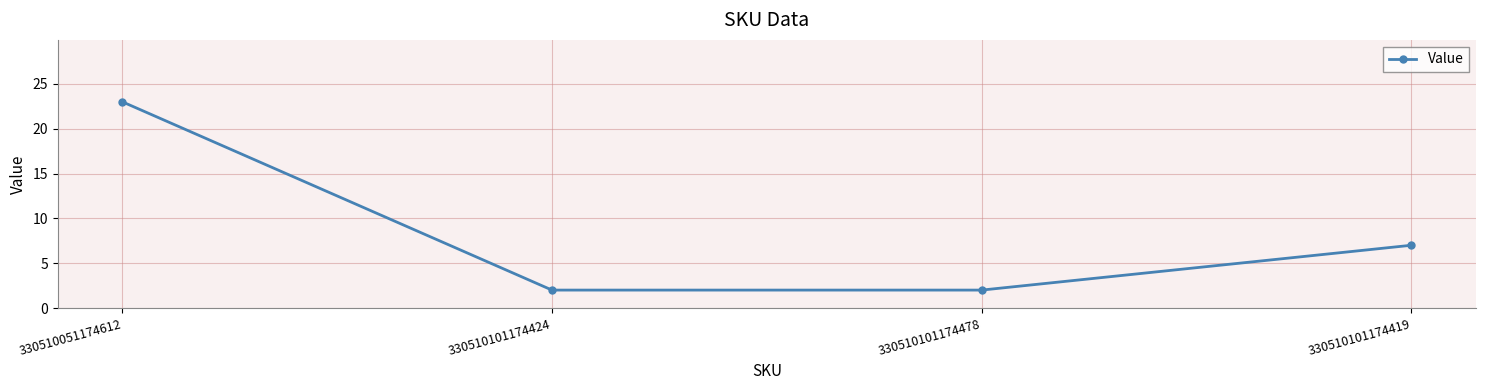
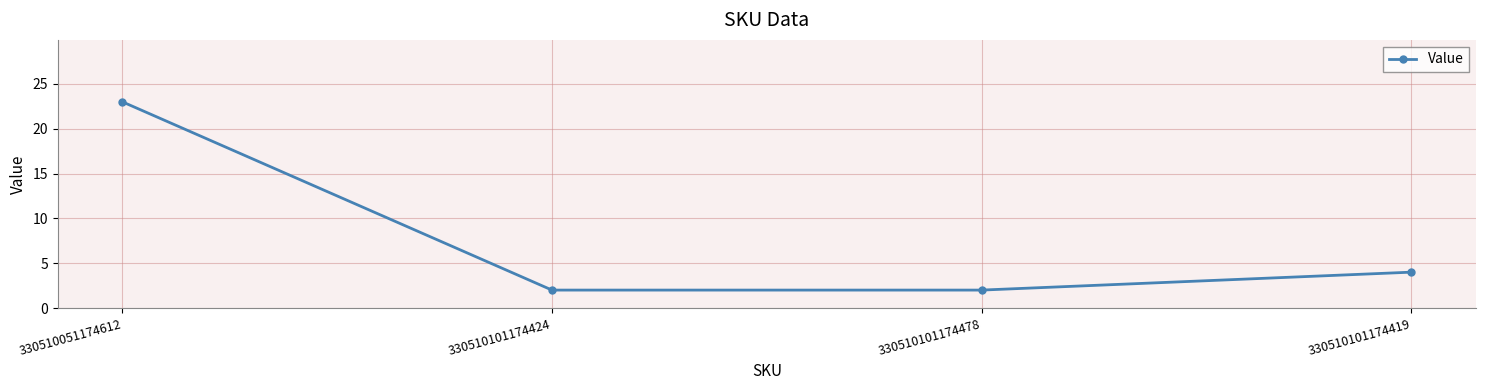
330510101174419: 7 -> 4
